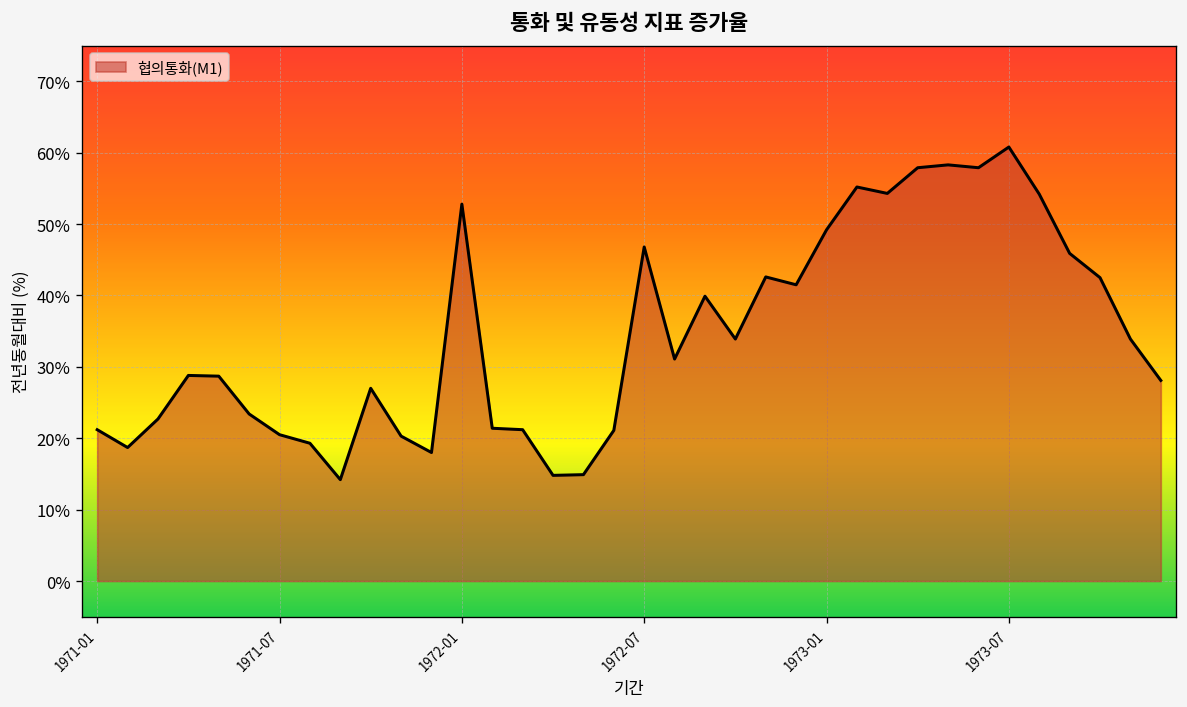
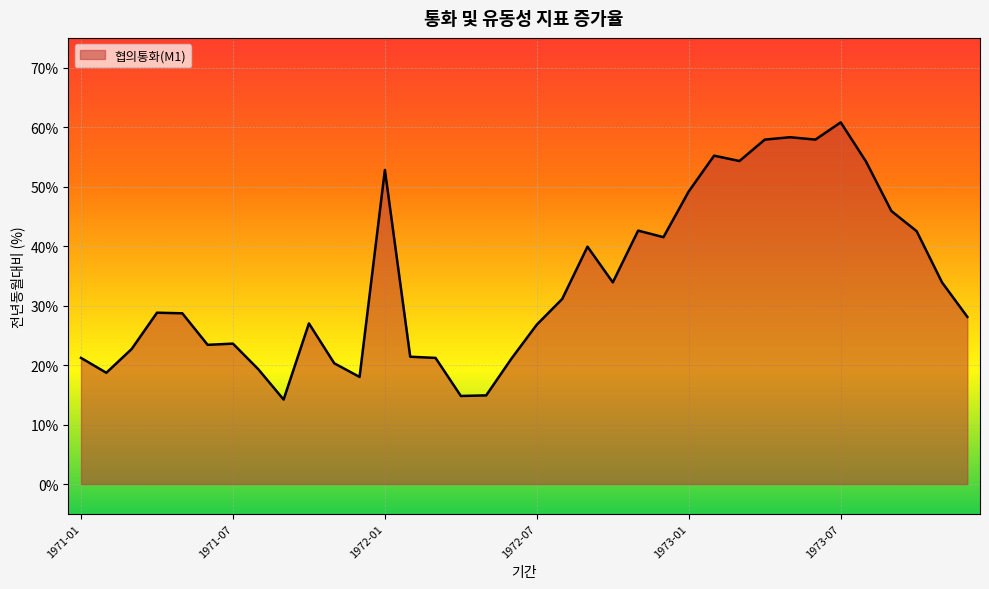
1971-07: 21% -> 24%
1972-07: 47% -> 27%
